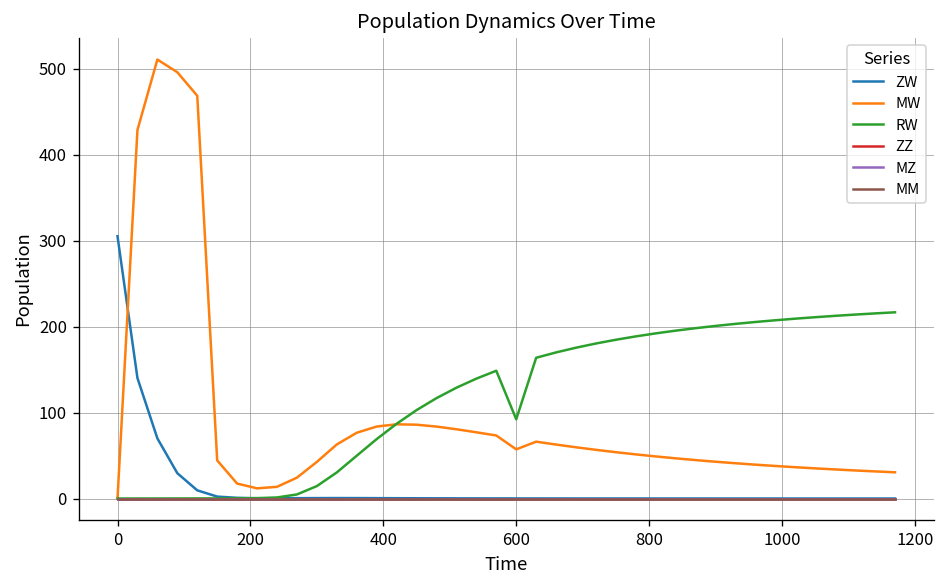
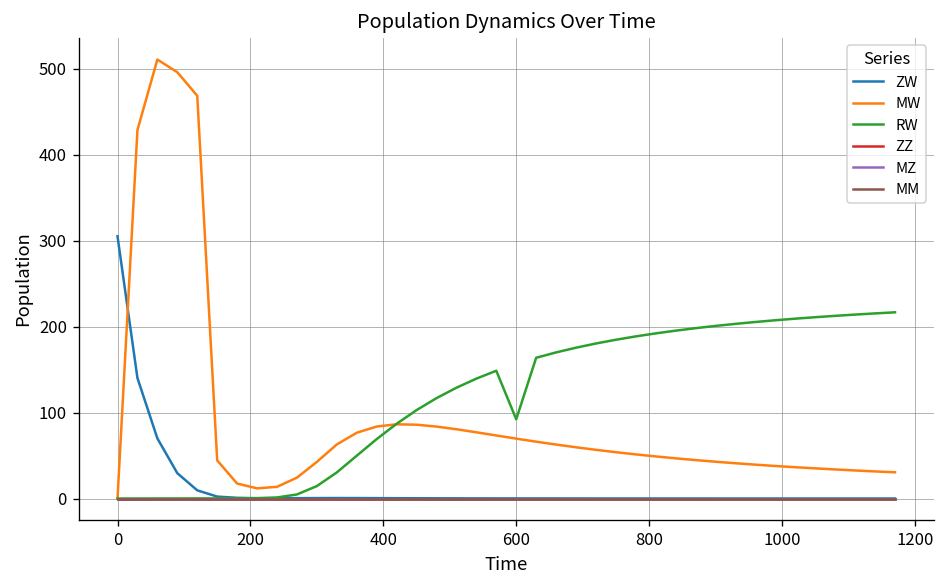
MW, 600: 60 -> 70
